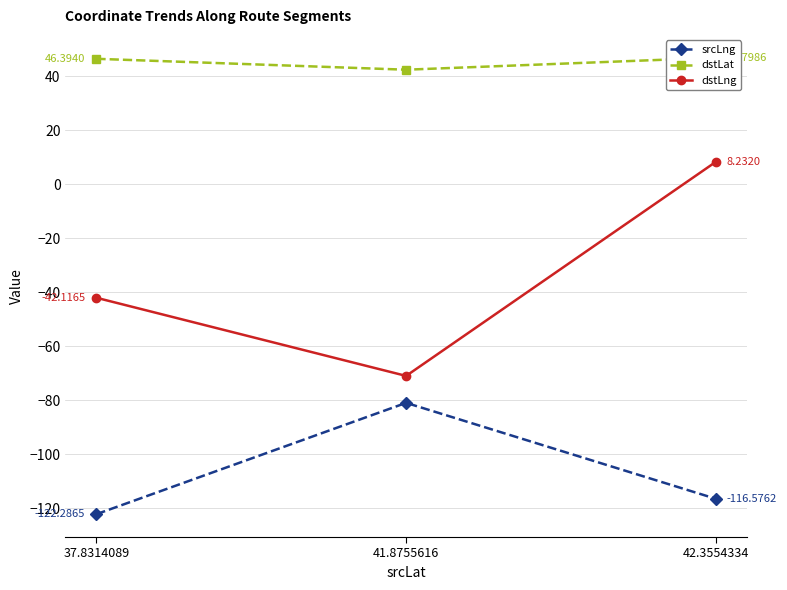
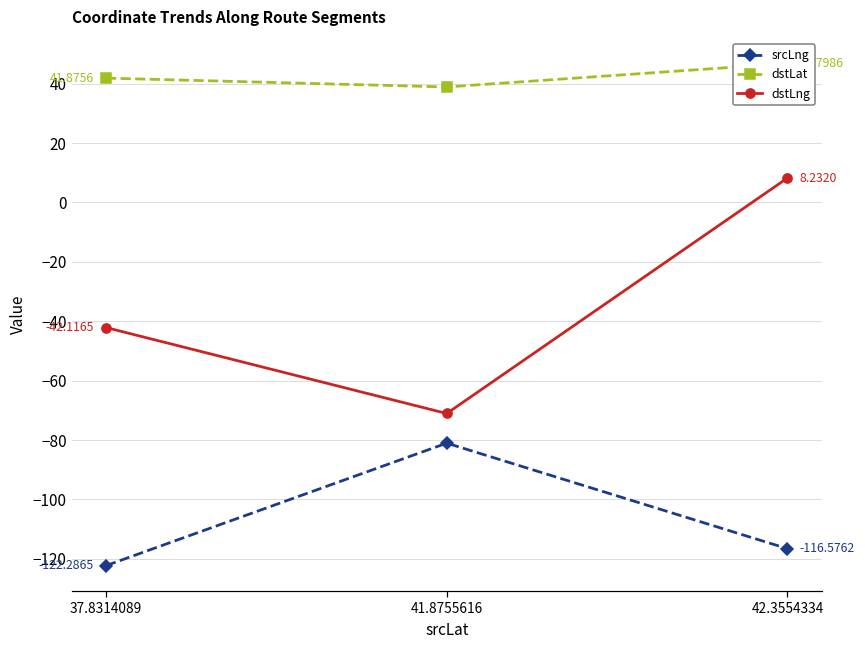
dstLat, 37.8314089: 46.3940 -> 41.8756
dstLat, 41.8755616: 42 -> 39
